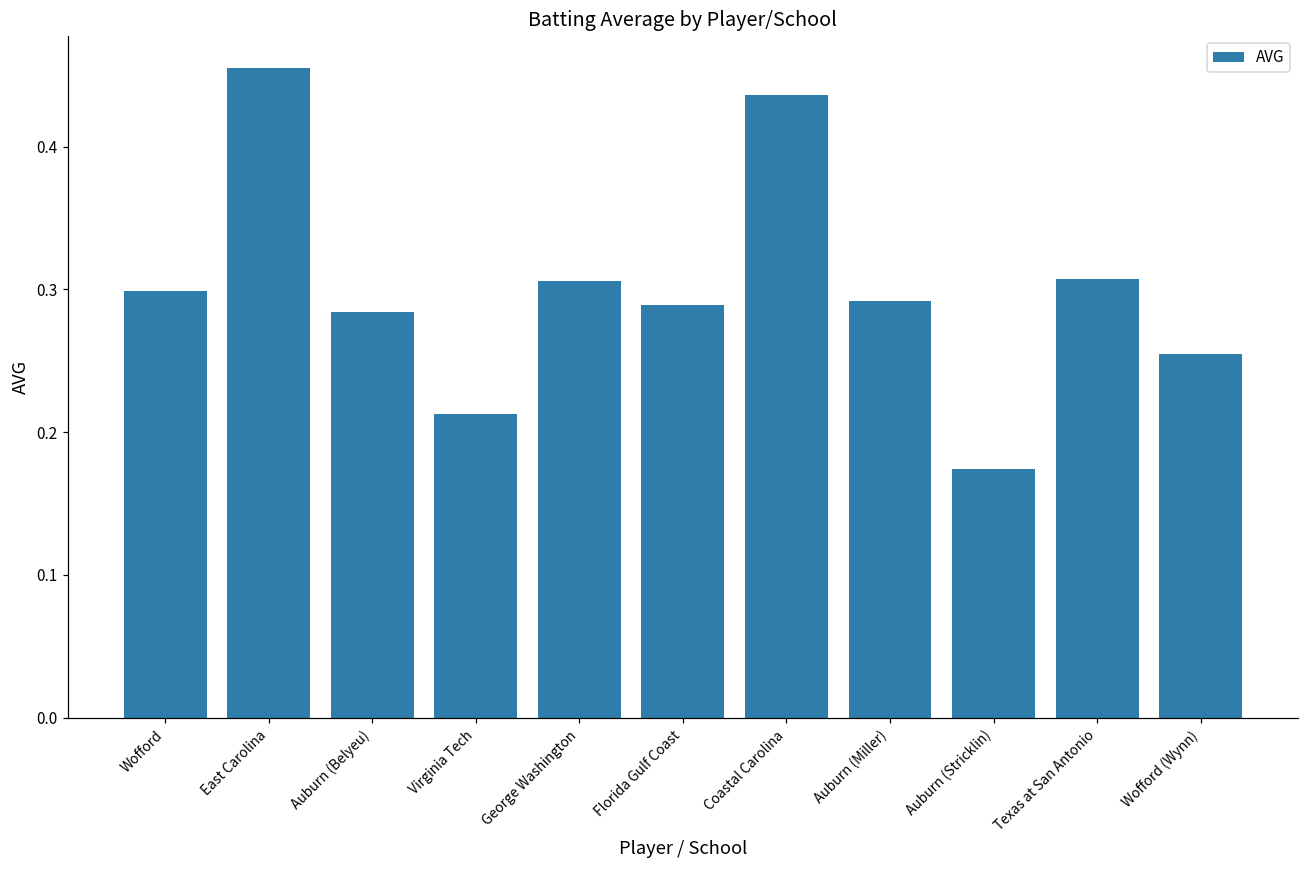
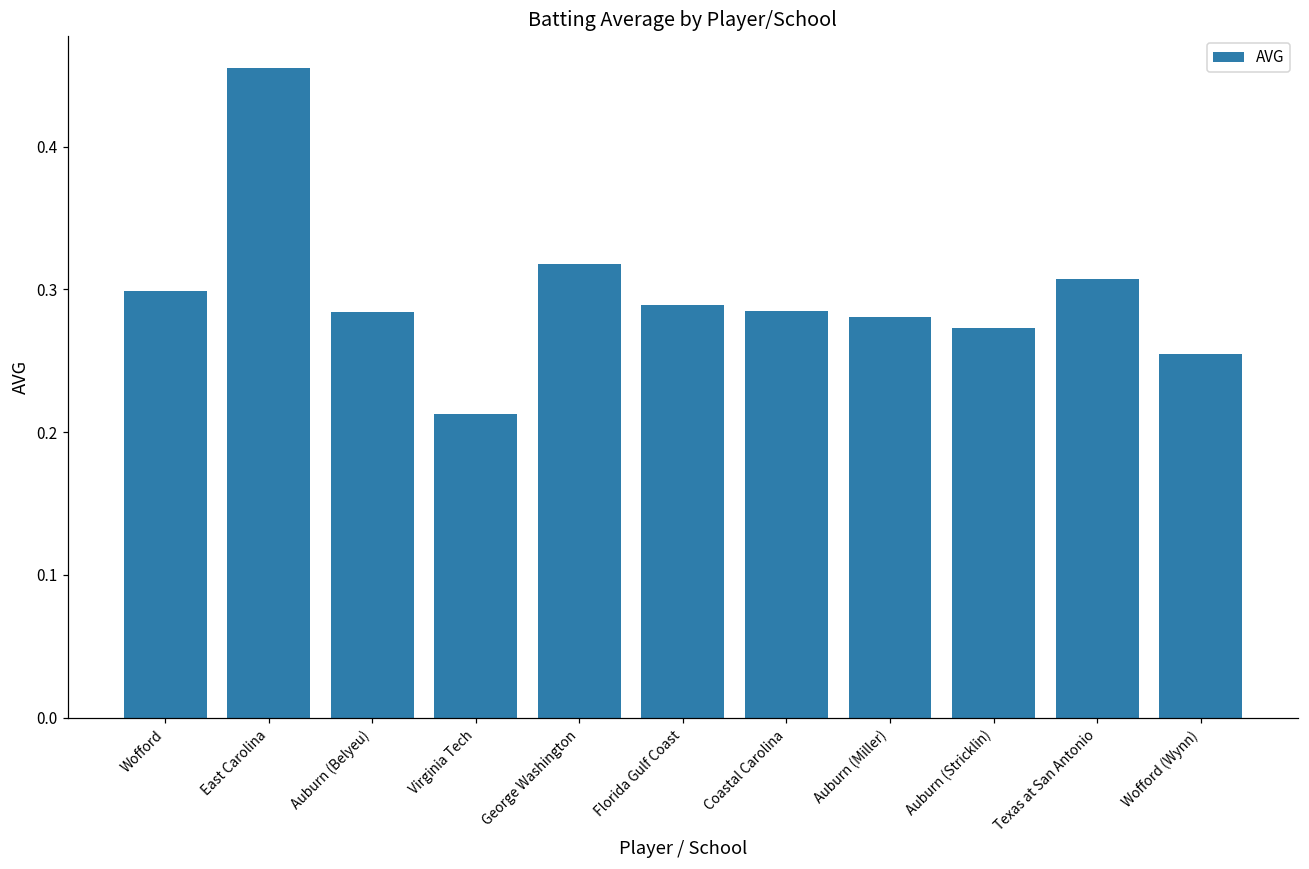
George Washington: 0.306 -> 0.318
Coastal Carolina: 0.436 -> 0.285
Auburn (Miller): 0.292 -> 0.281
Auburn (Stricklin): 0.174 -> 0.273
